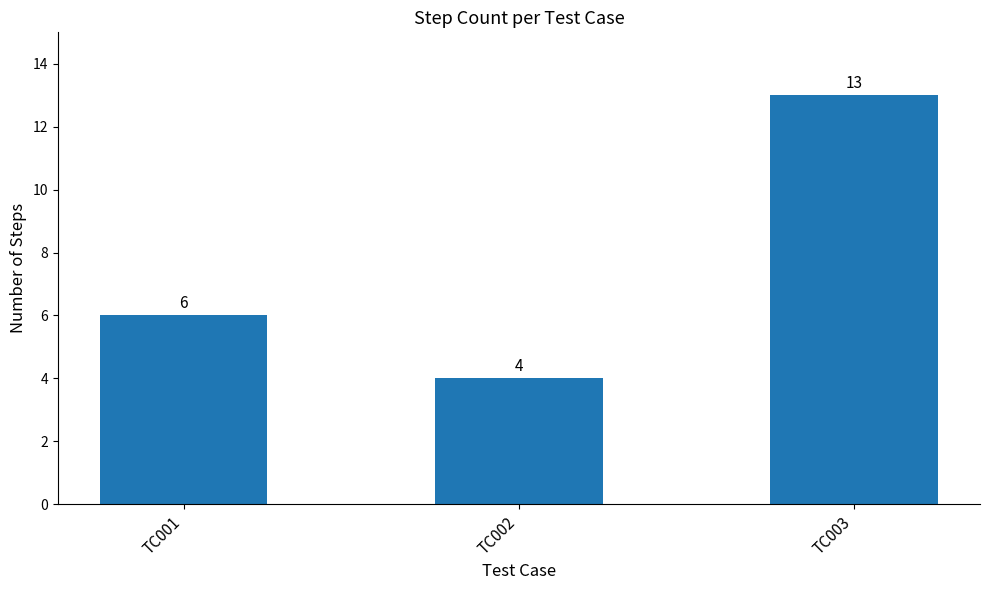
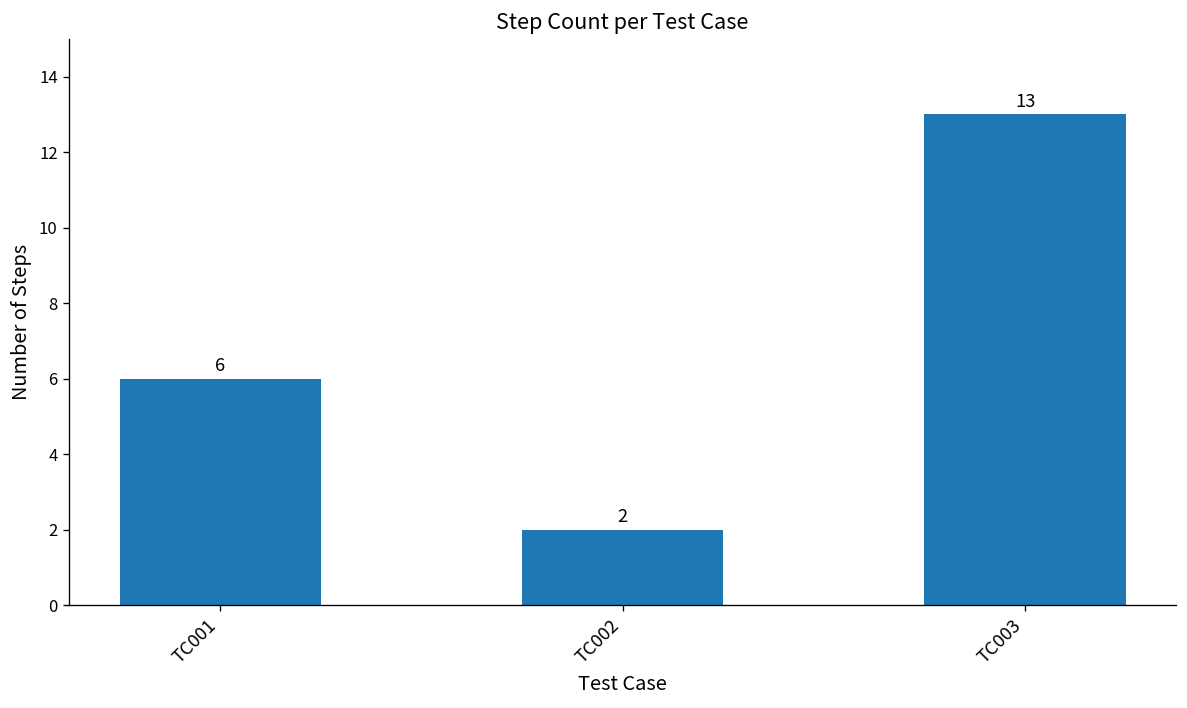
TC002: 4 -> 2
